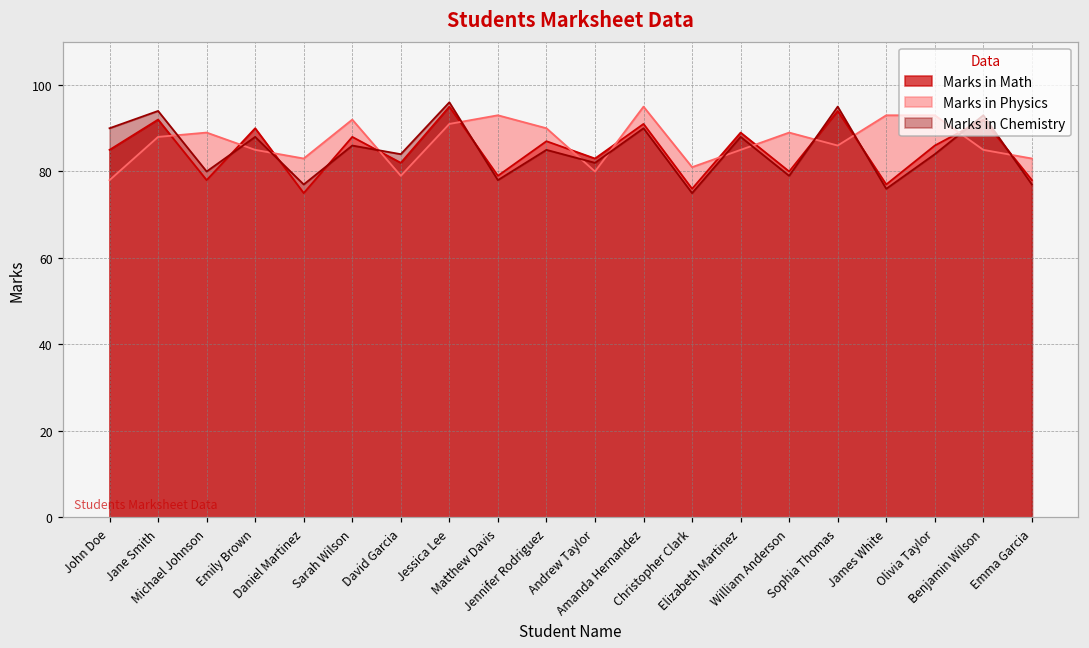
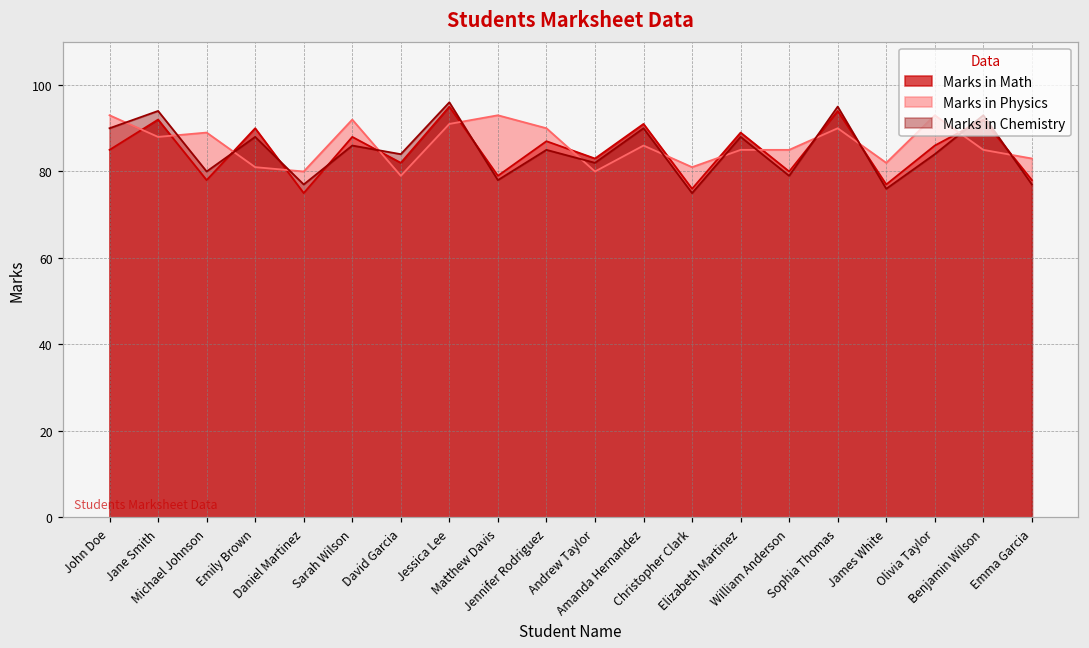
Marks in Physics, John Doe: 78 -> 93
Marks in Physics, Emily Brown: 85 -> 81
Marks in Physics, Daniel Martinez: 83 -> 80
Marks in Physics, Amanda Hernandez: 95 -> 86
Marks in Physics, William Anderson: 89 -> 85
Marks in Physics, Sophia Thomas: 86 -> 90
Marks in Physics, James White: 93 -> 82
